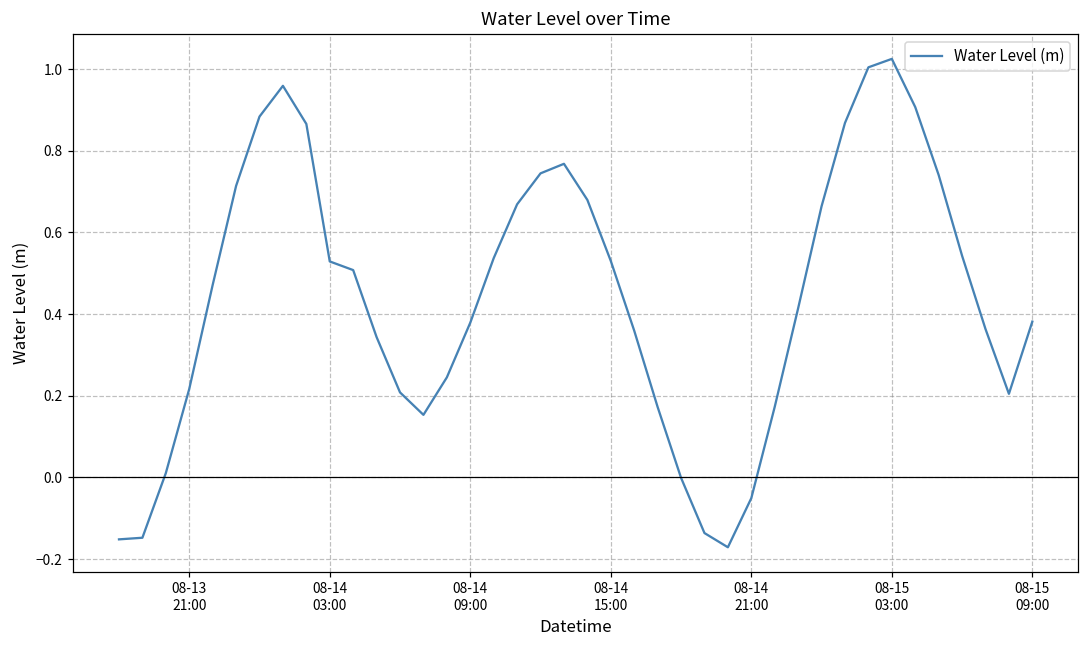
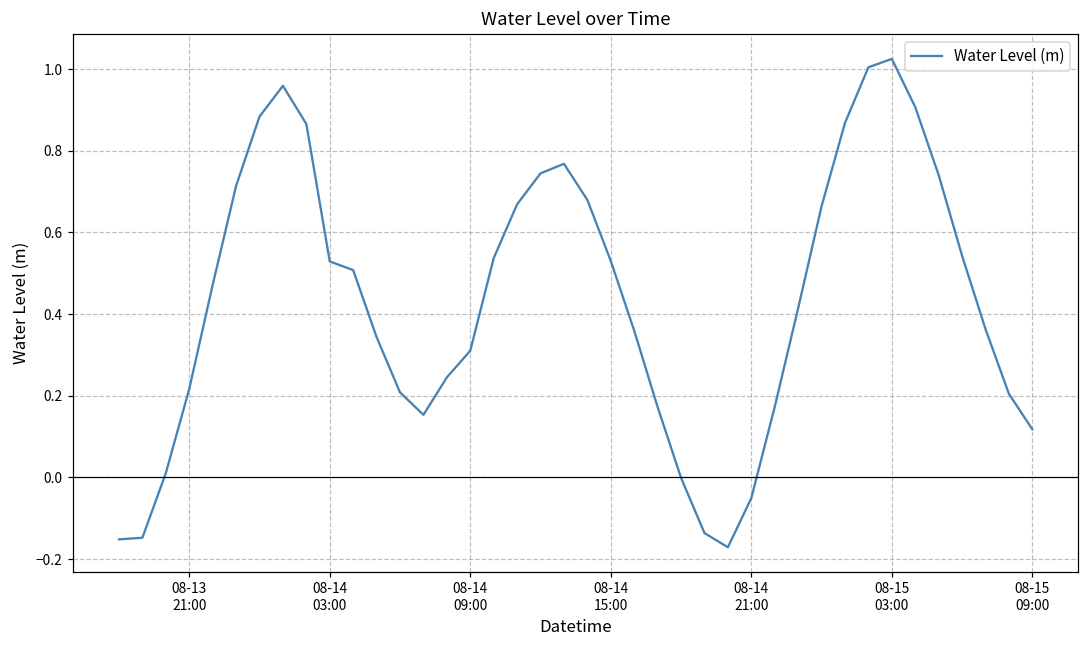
08-14 09:00: 0.38 -> 0.31
08-15 09:00: 0.38 -> 0.12
